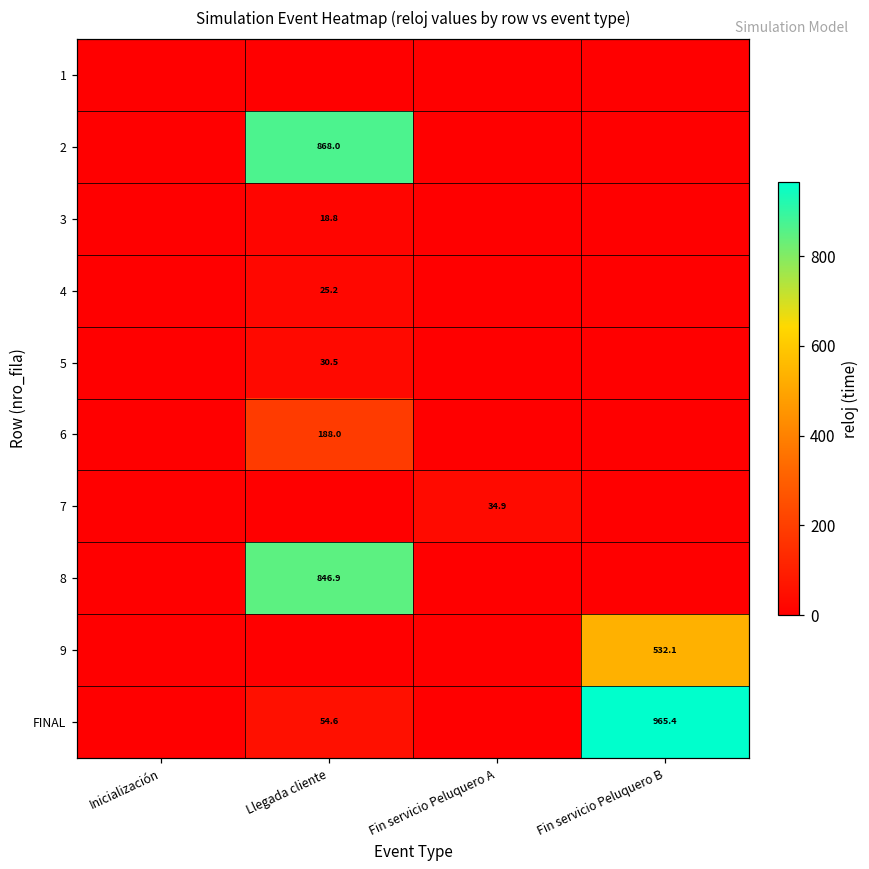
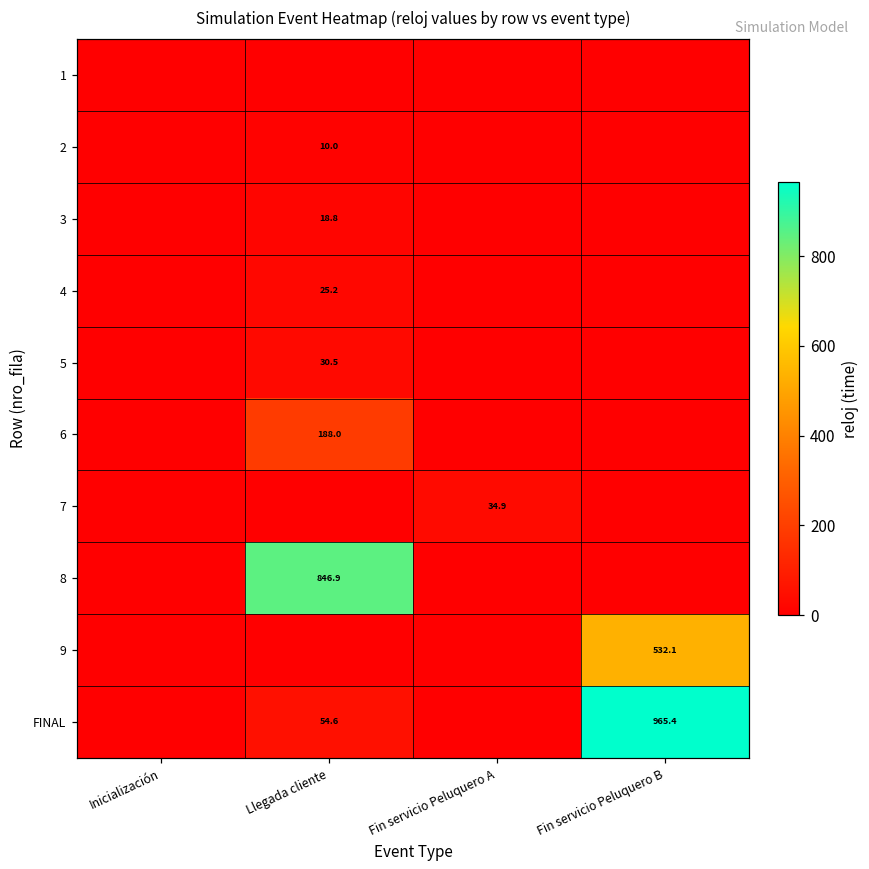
2, Llegada cliente: 868.0 -> 10.0
